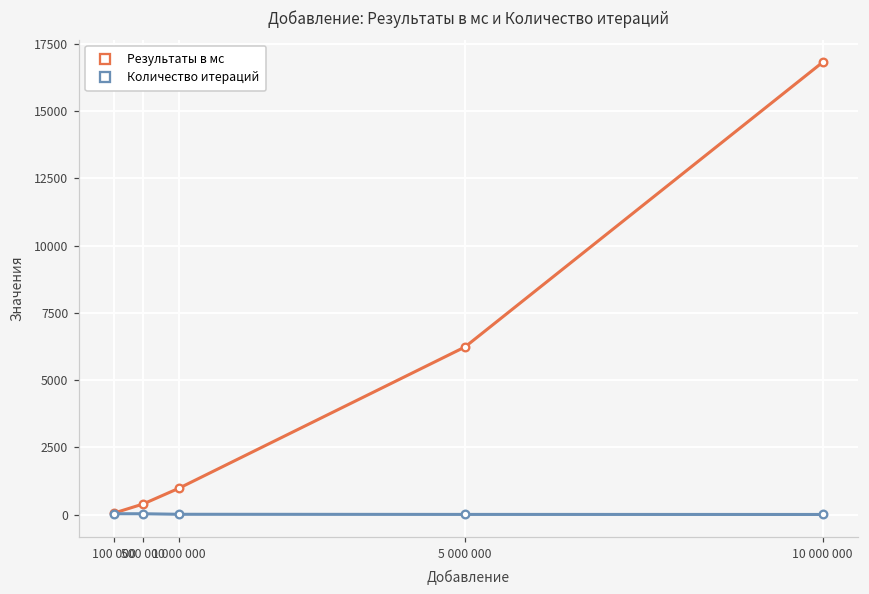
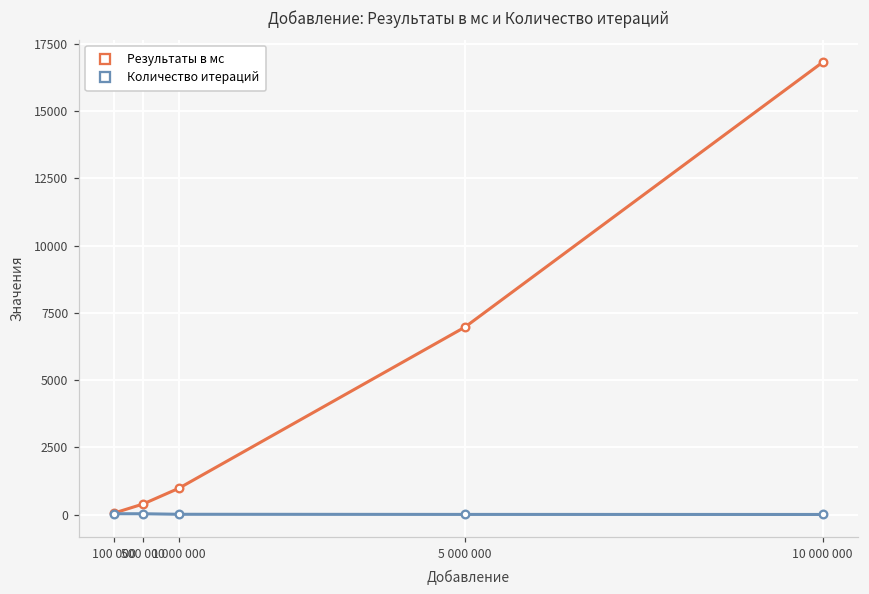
Результаты в мс, 5 000 000: 6200 -> 7000
